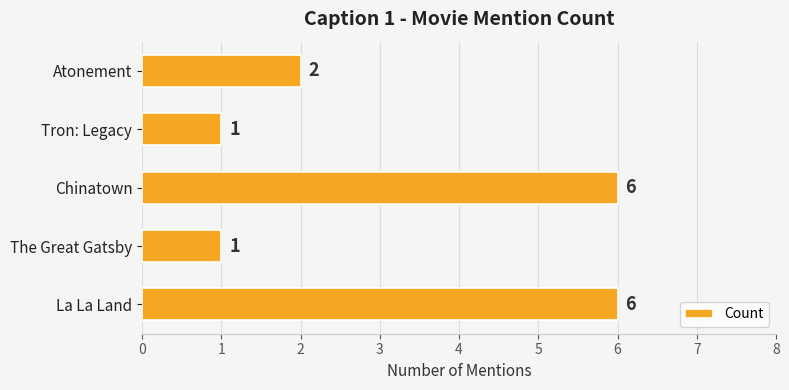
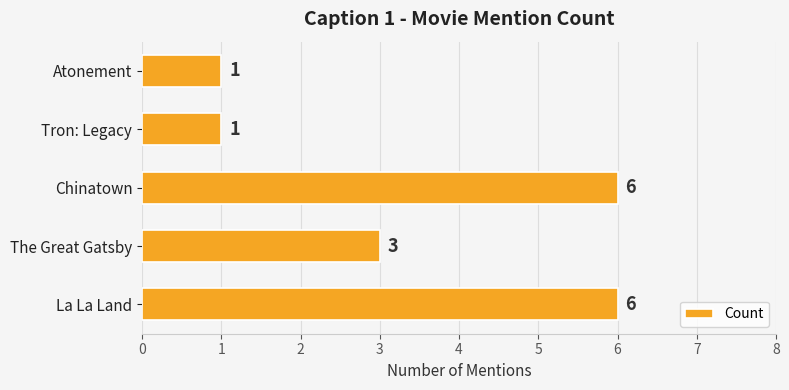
Atonement: 2 -> 1
The Great Gatsby: 1 -> 3
